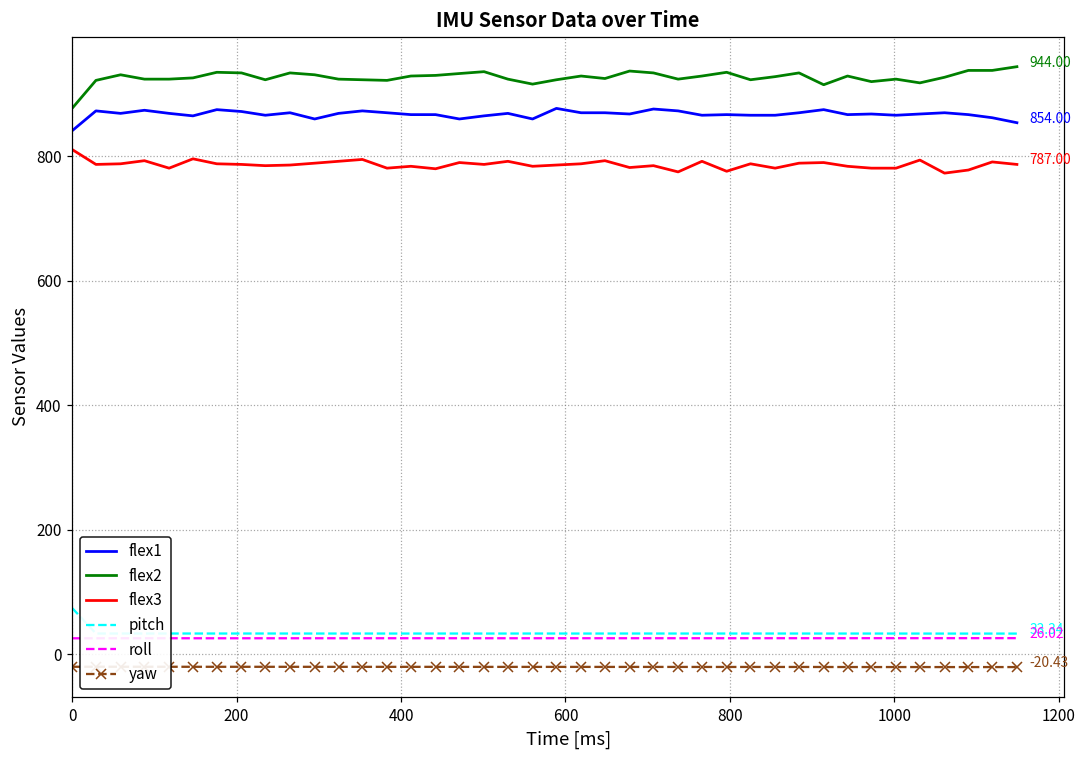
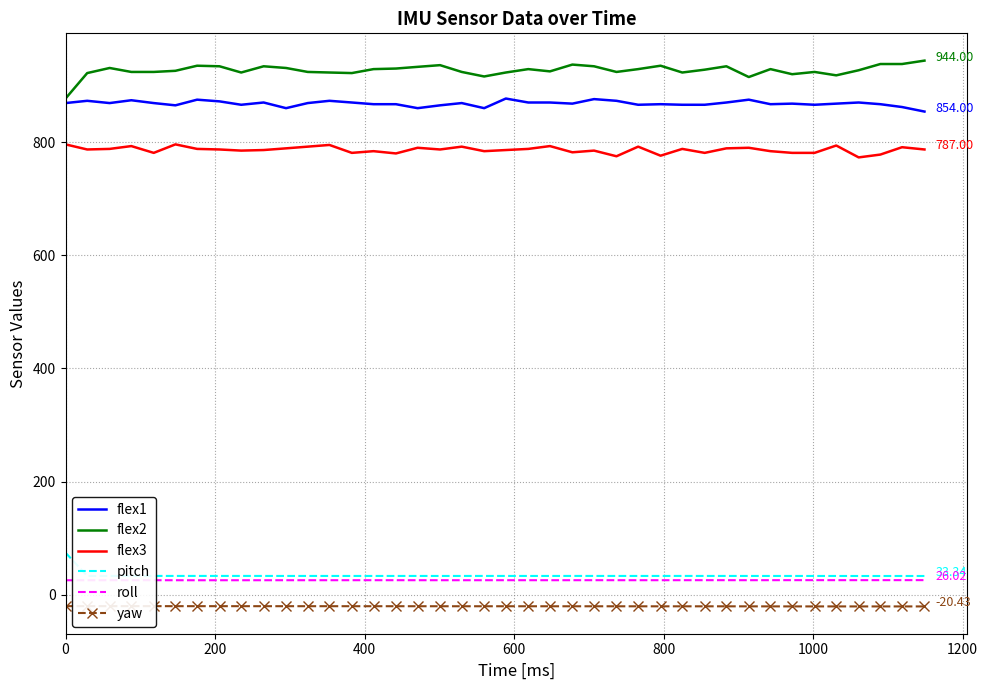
flex1, 0: 840 -> 870
flex3, 0: 810 -> 800
